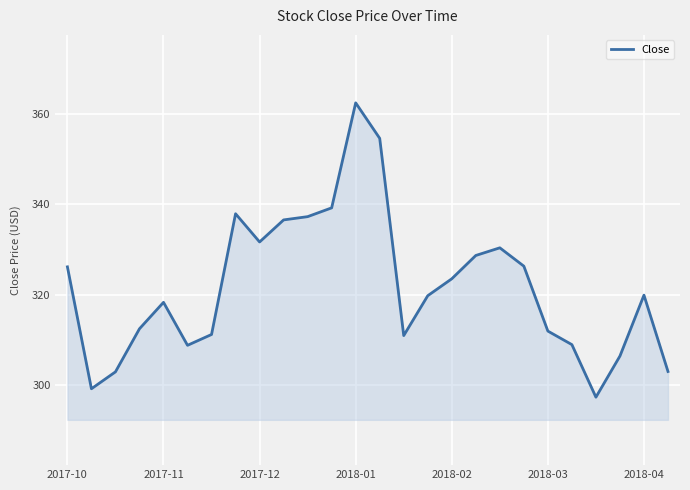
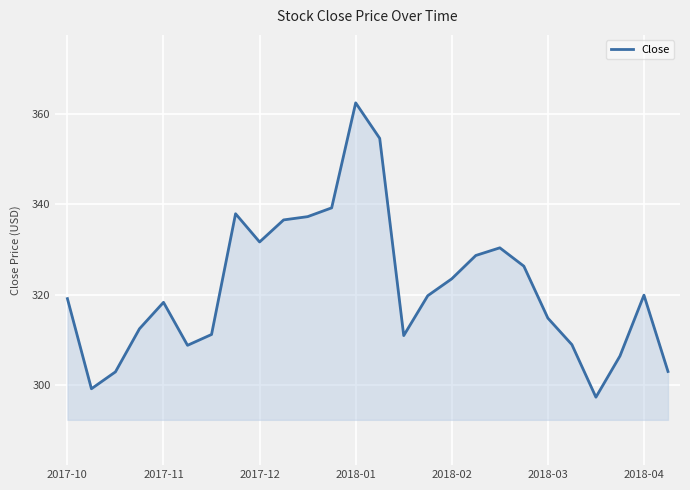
2017-10: 326 -> 319
2018-03: 312 -> 315
